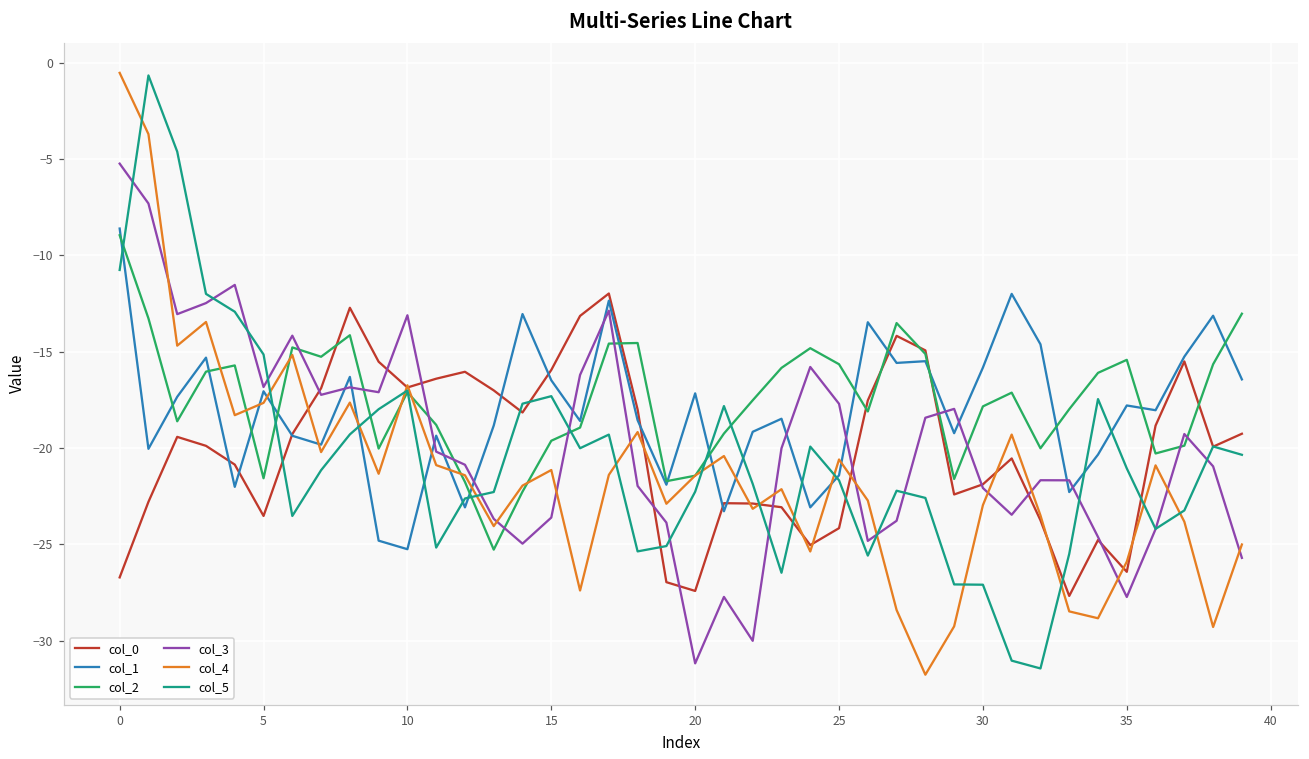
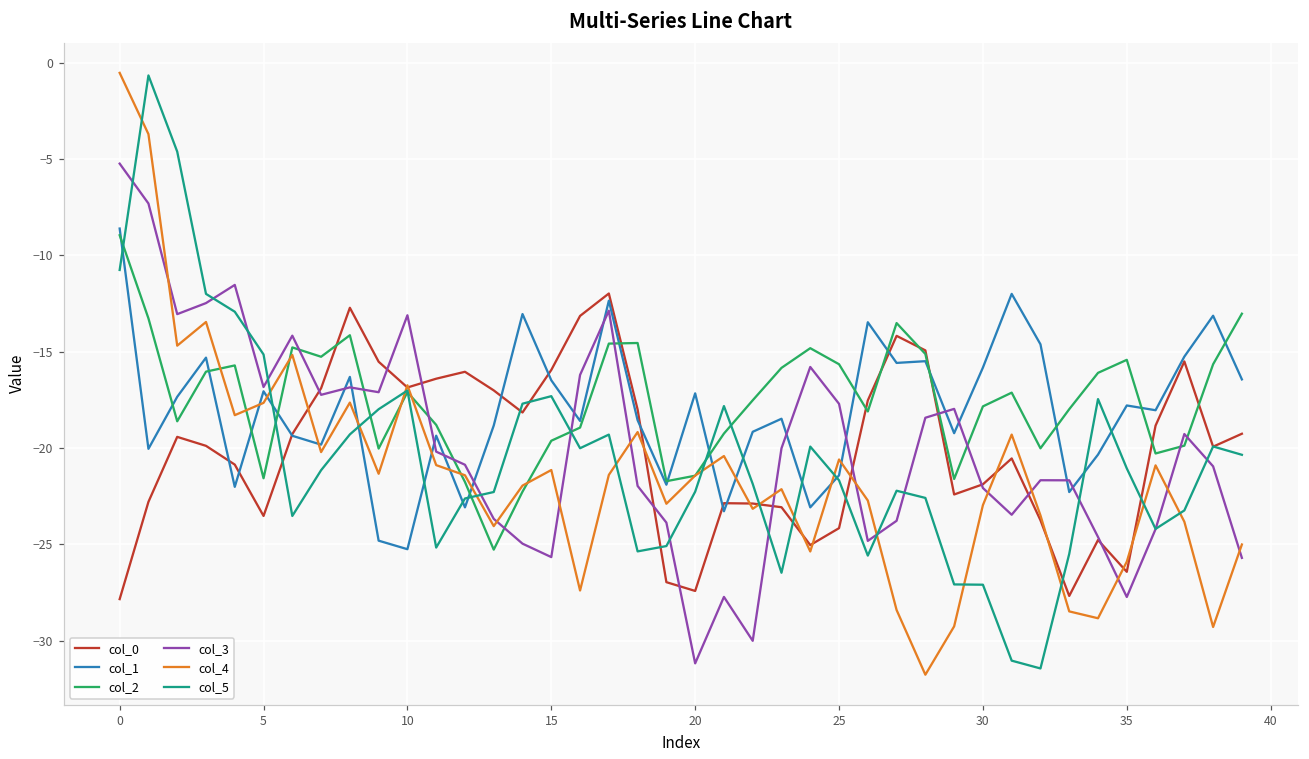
col_0, 0: -26.7 -> -27.8
col_3, 15: -23.6 -> -25.7
